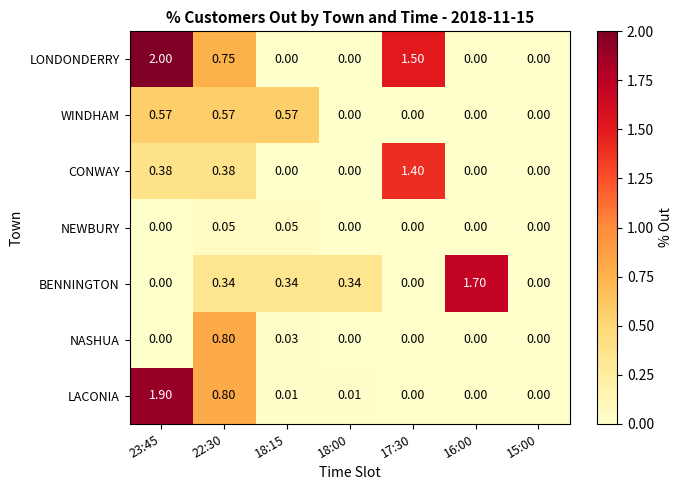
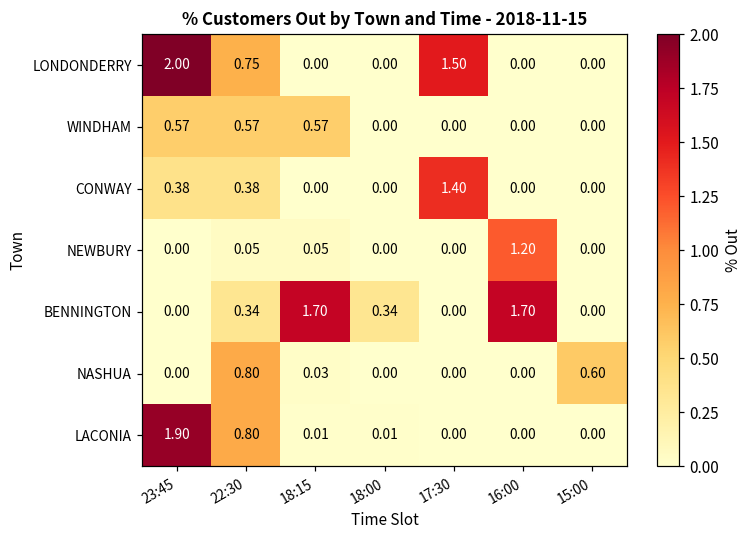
NEWBURY, 16:00: 0.00 -> 1.20
BENNINGTON, 18:15: 0.34 -> 1.70
NASHUA, 15:00: 0.00 -> 0.60
